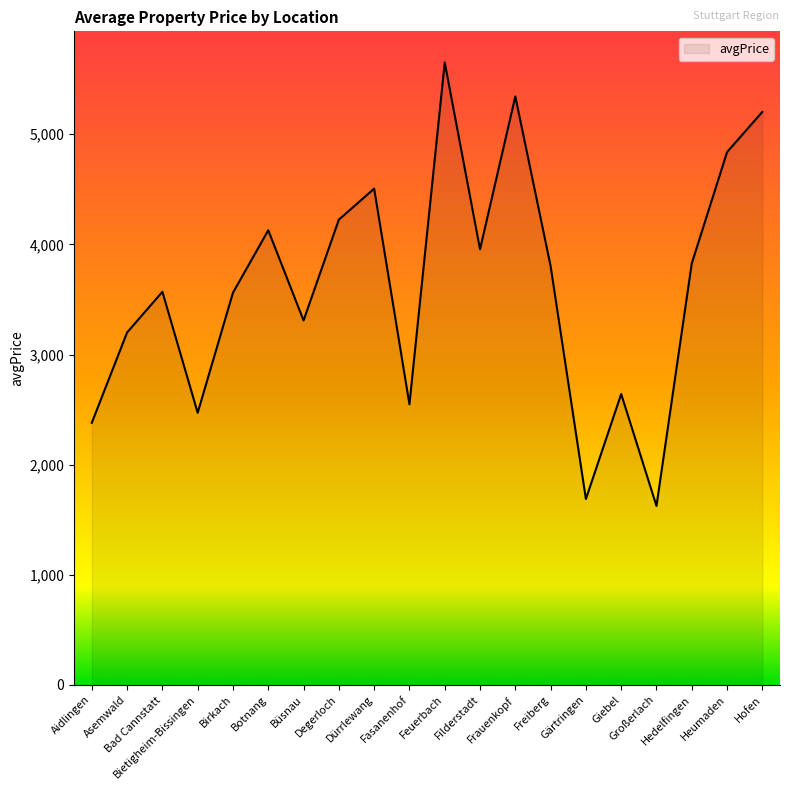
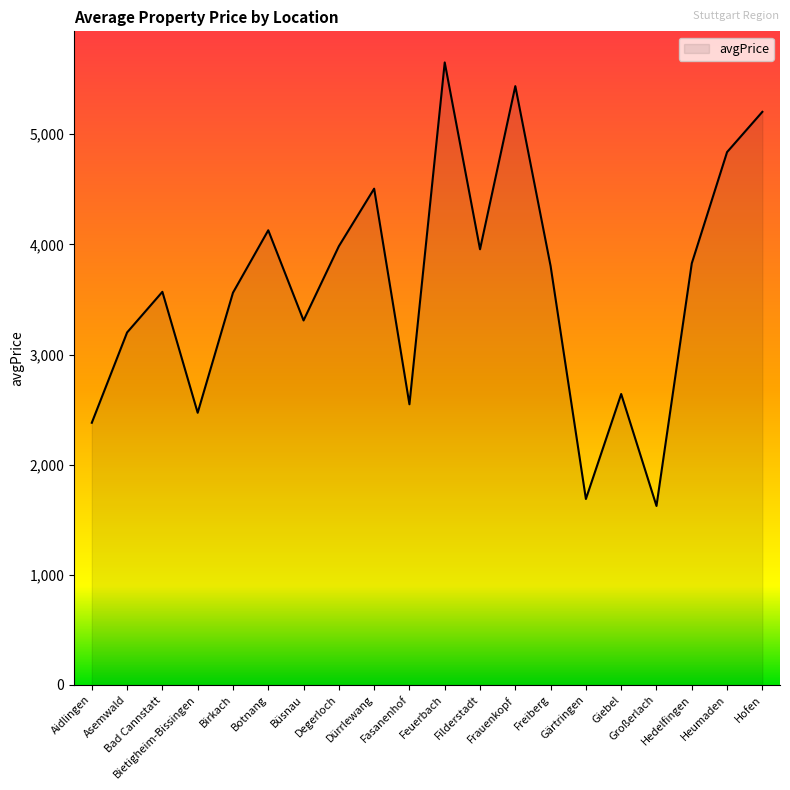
Degerloch: 4,220 -> 3,980
Frauenkopf: 5,340 -> 5,440
